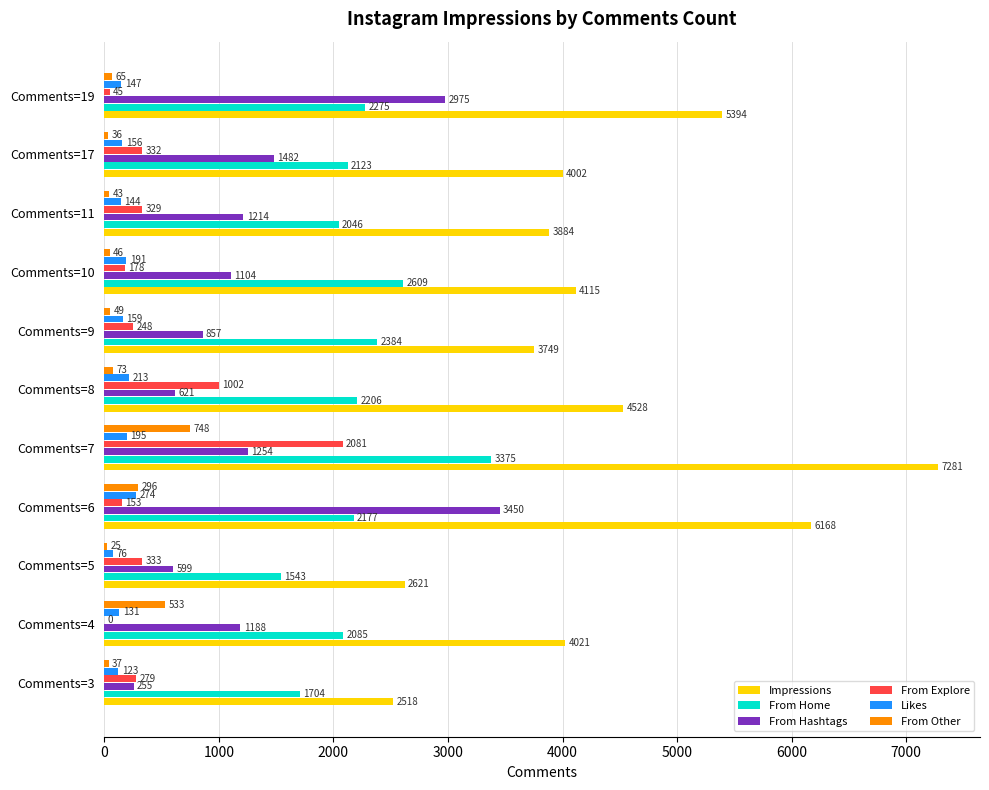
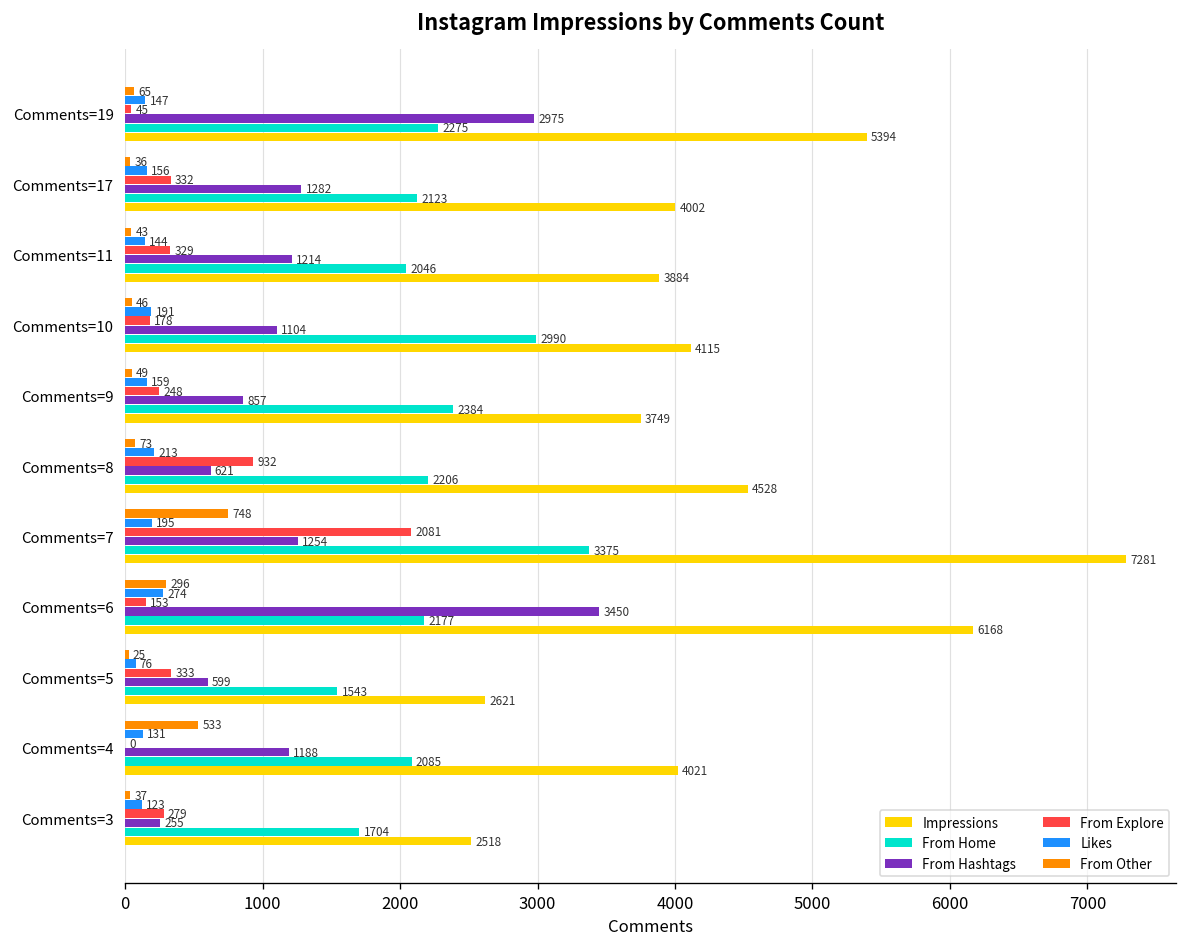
From Hashtags, Comments=17: 1482 -> 1282
From Home, Comments=10: 2609 -> 2990
From Explore, Comments=8: 1002 -> 932
